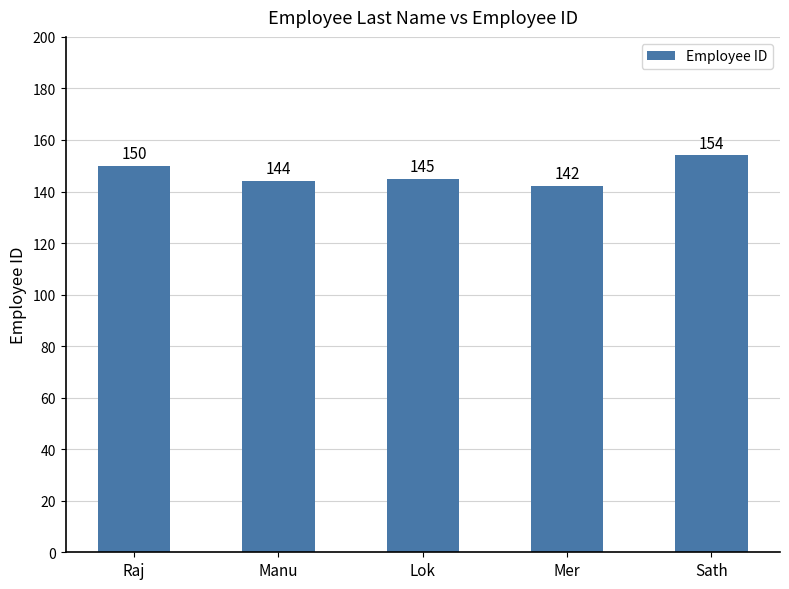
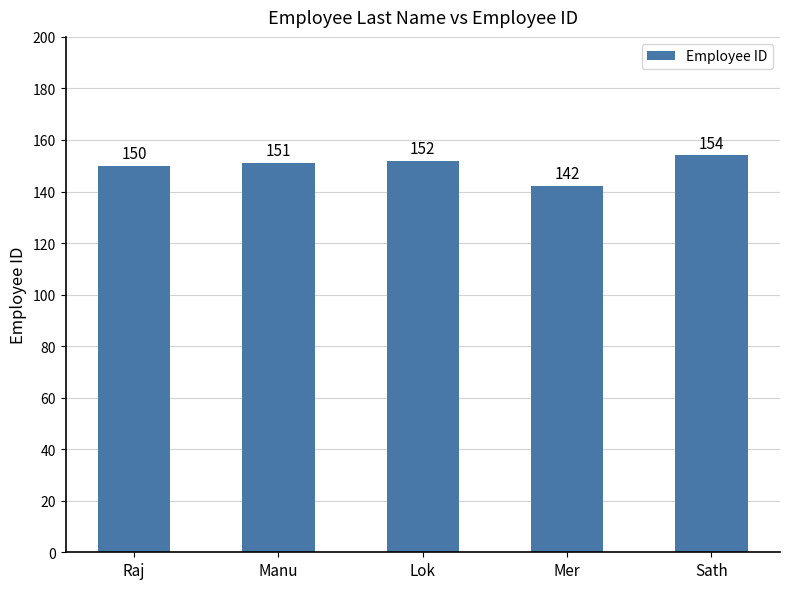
Manu: 144 -> 151
Lok: 145 -> 152
